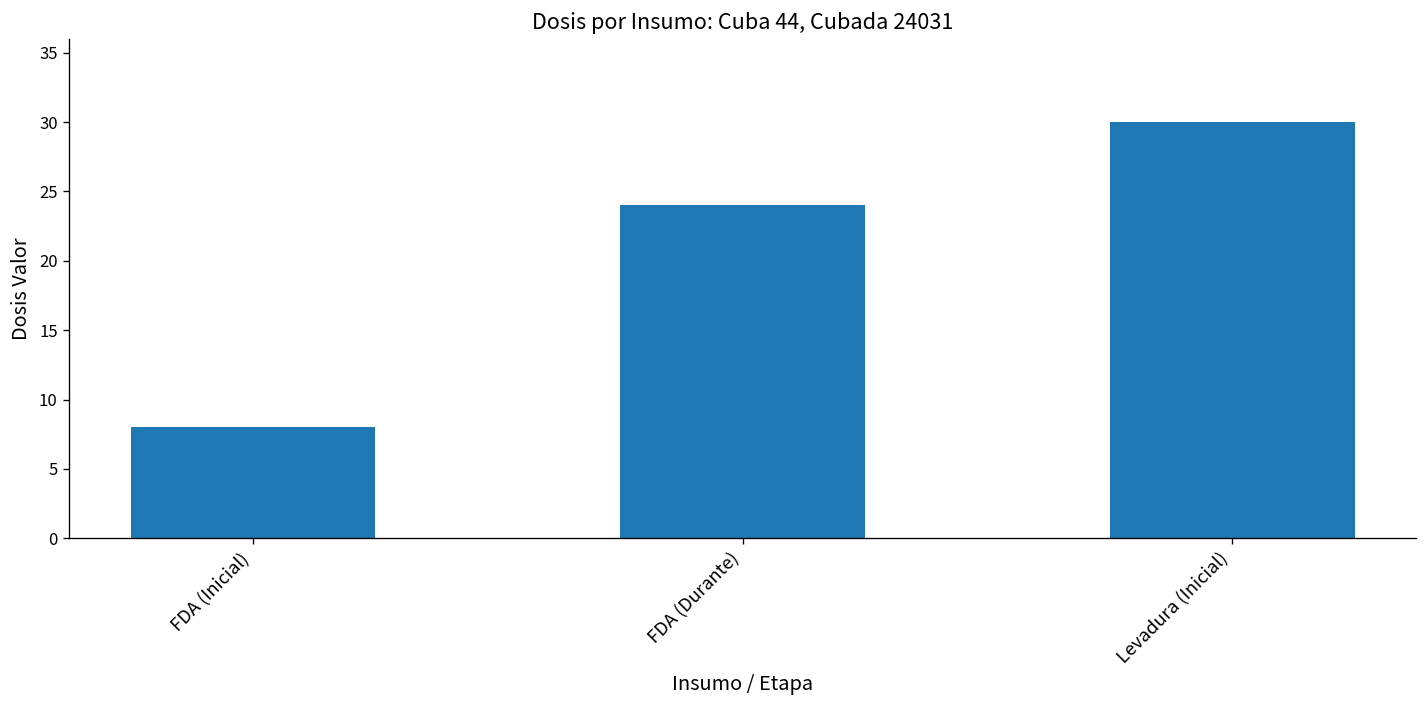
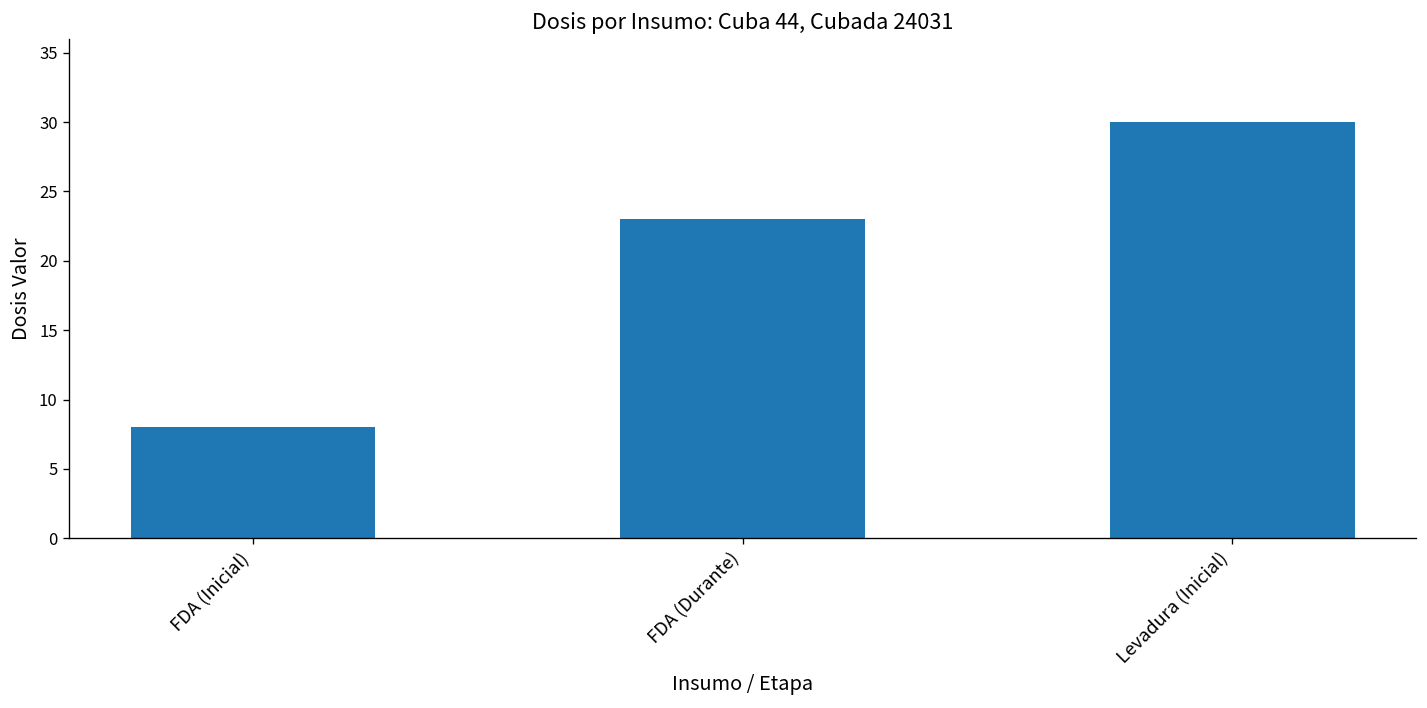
FDA (Durante): 24 -> 23
